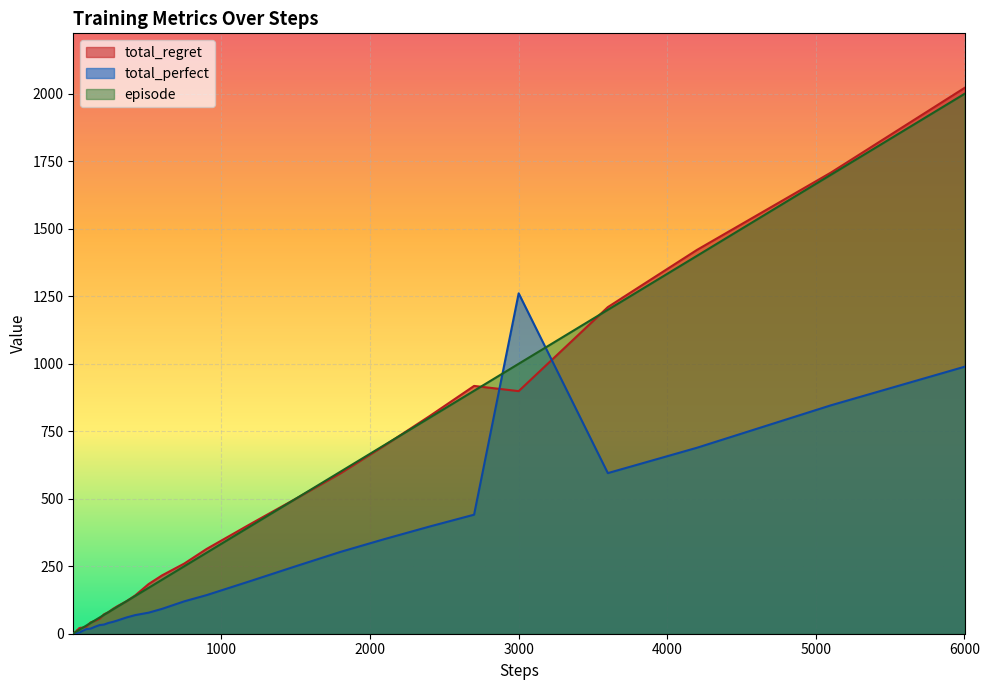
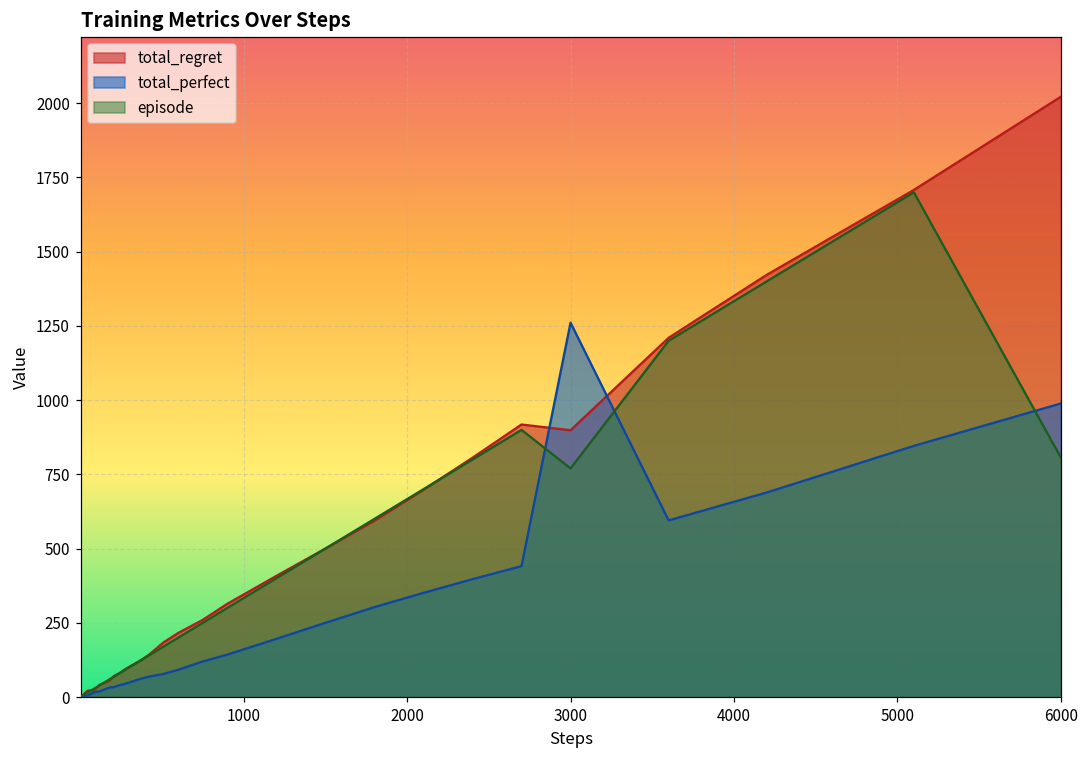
episode, 3000: 1000 -> 770
episode, 6000: 2000 -> 810
